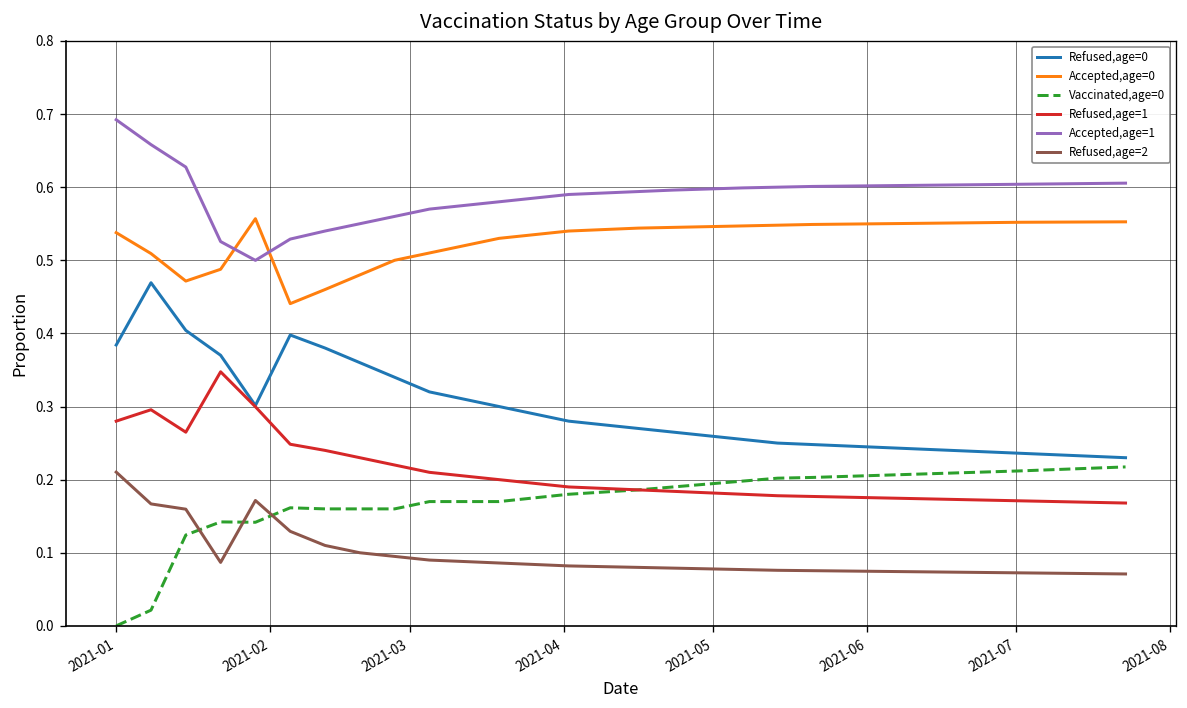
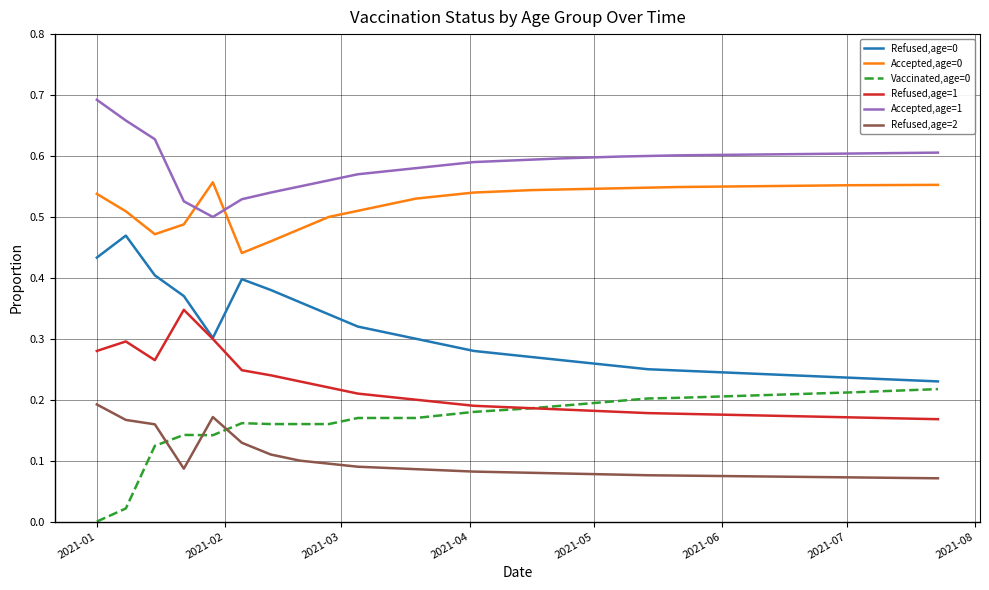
Refused,age=0, 2021-01: 0.38 -> 0.43
Refused,age=2, 2021-01: 0.21 -> 0.19
